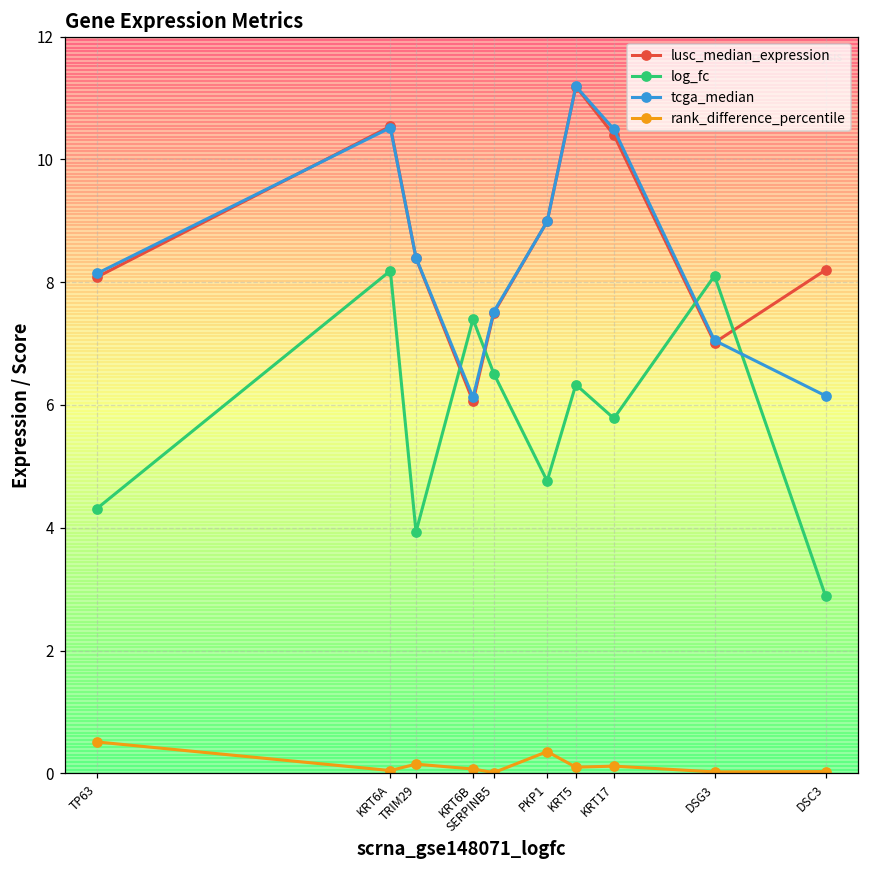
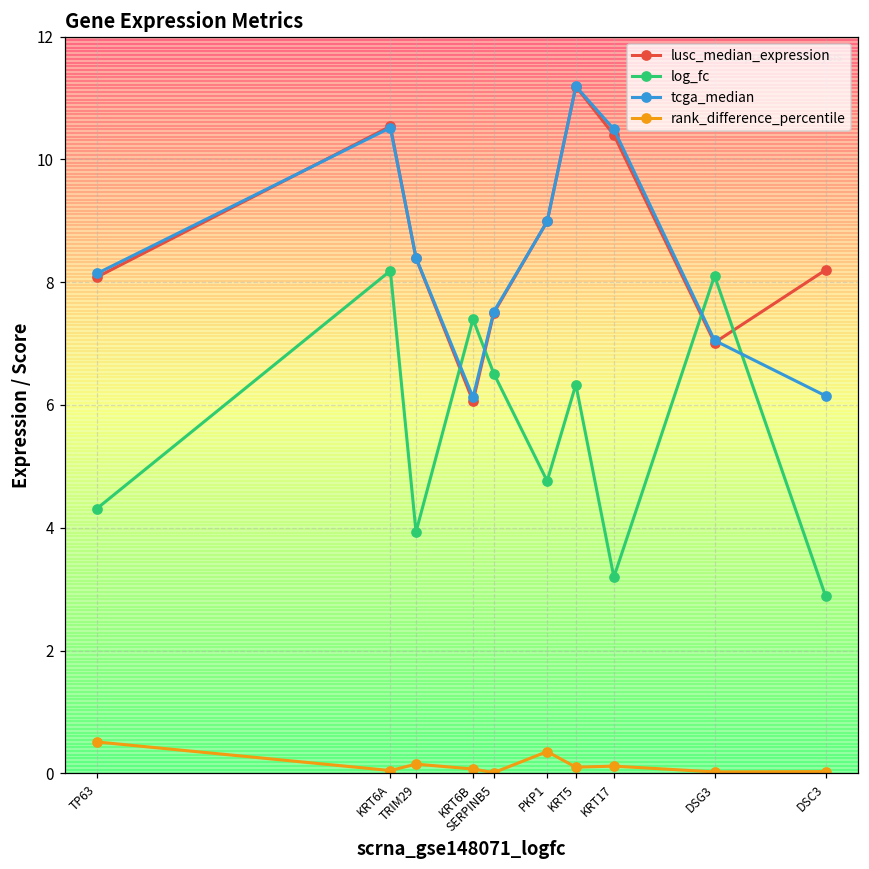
log_fc, KRT17: 5.8 -> 3.2
